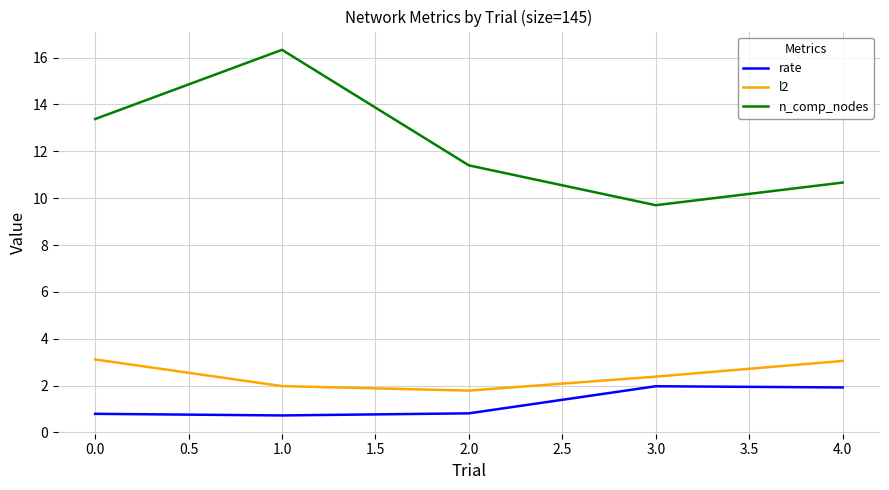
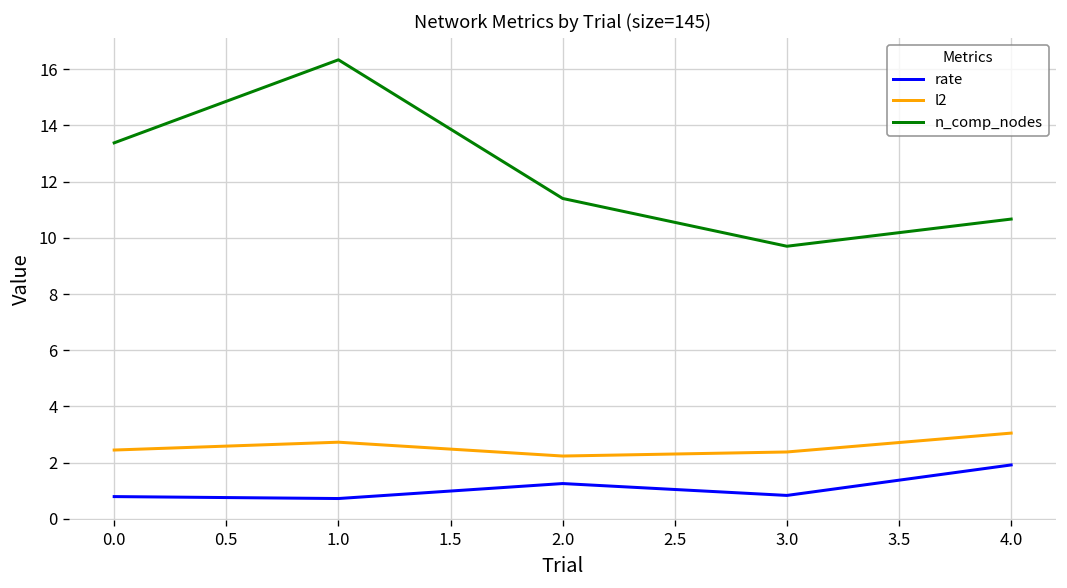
l2, 0.0: 3.1 -> 2.4
l2, 1.0: 2.0 -> 2.7
rate, 2.0: 0.8 -> 1.3
l2, 2.0: 1.8 -> 2.2
rate, 3.0: 2.0 -> 0.8
